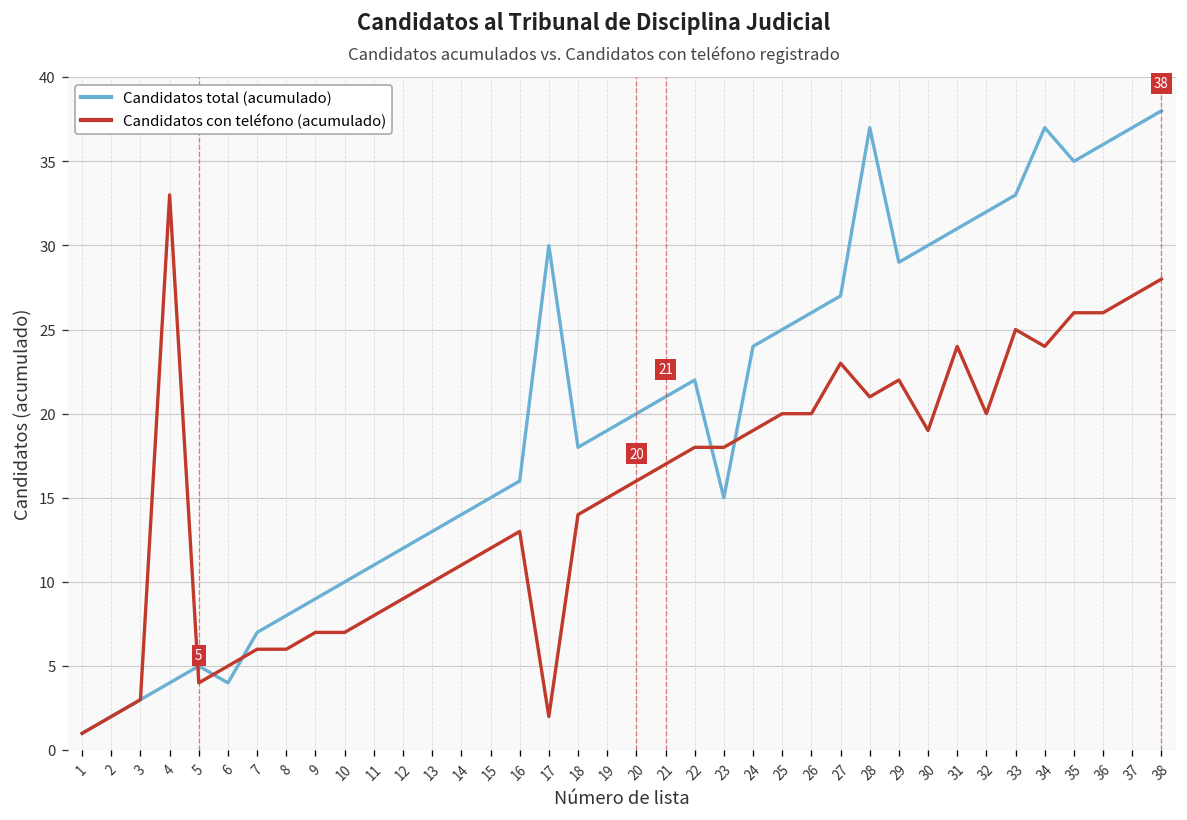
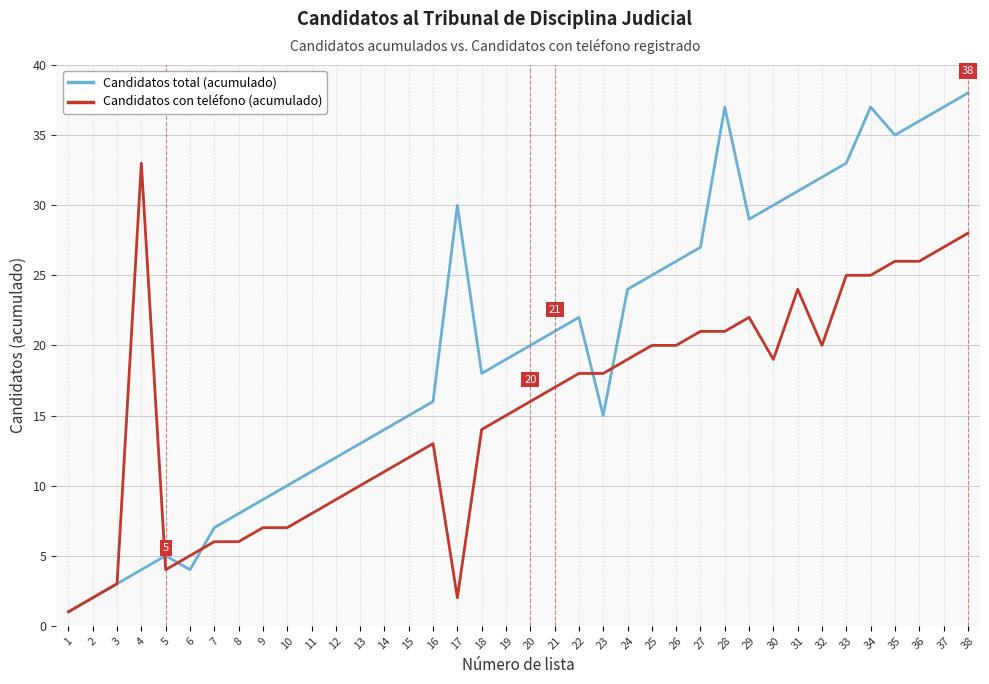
Candidatos con teléfono (acumulado), 27: 23 -> 21
Candidatos con teléfono (acumulado), 34: 24 -> 25
